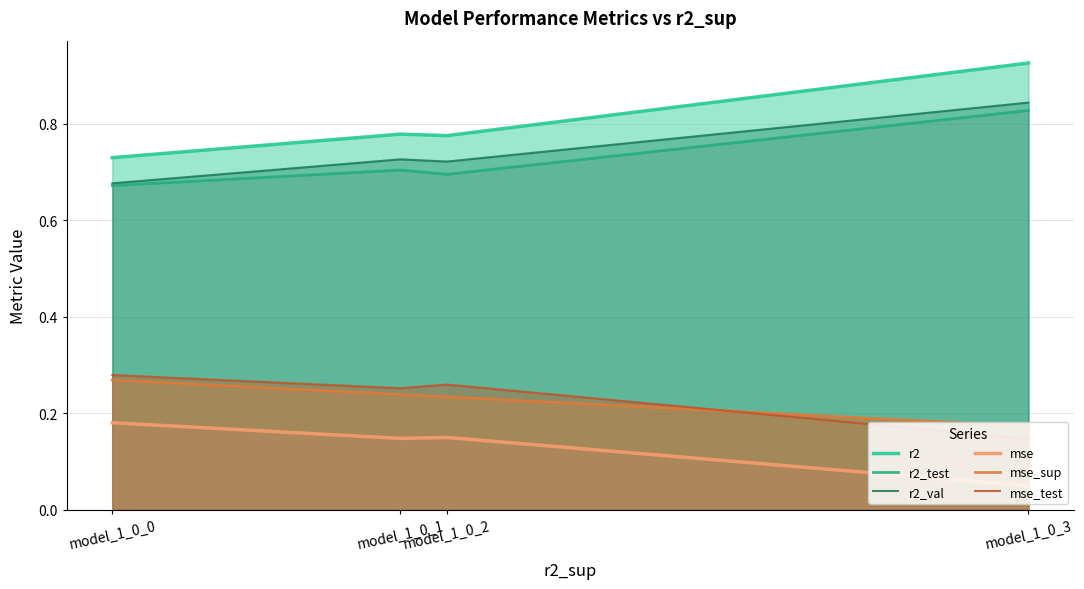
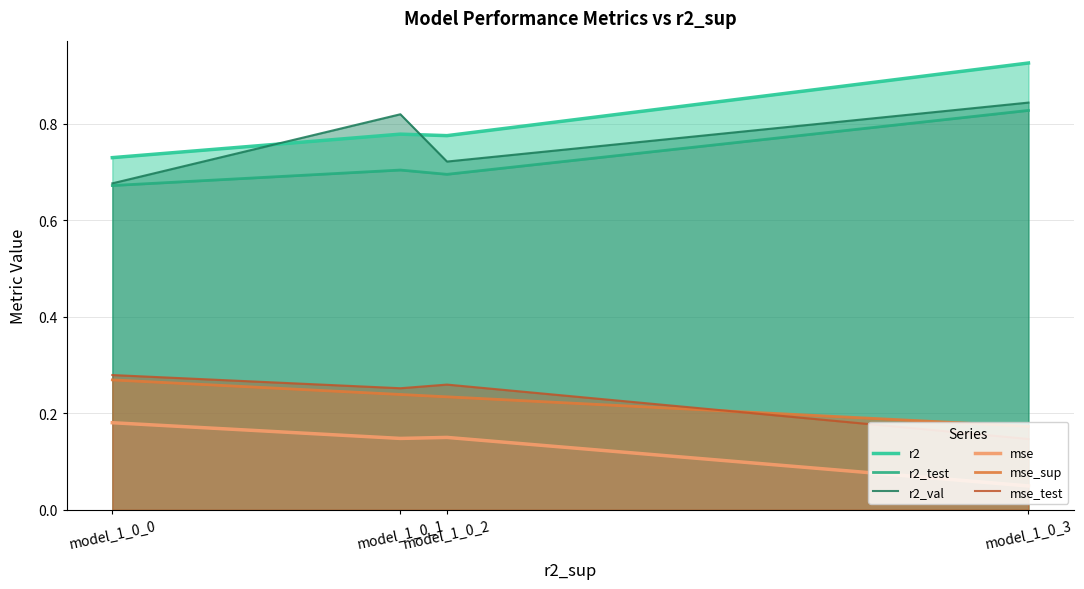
r2_val, model_1_0_1: 0.73 -> 0.82
